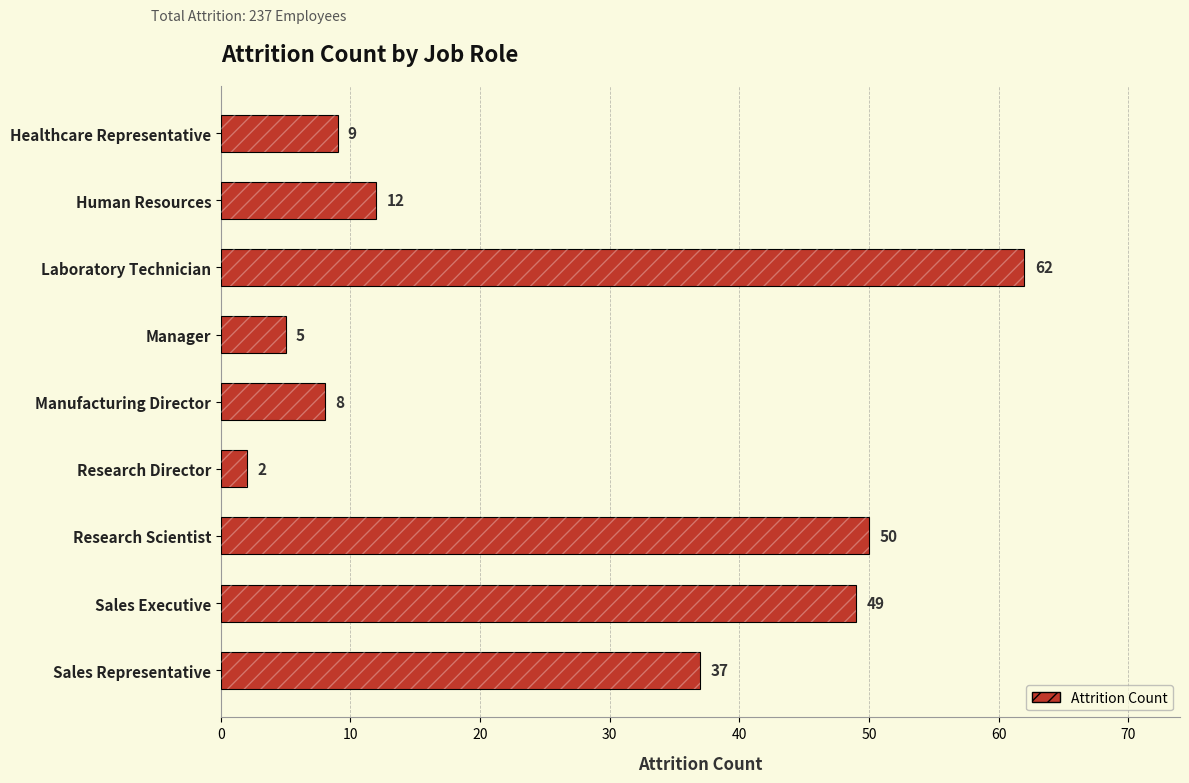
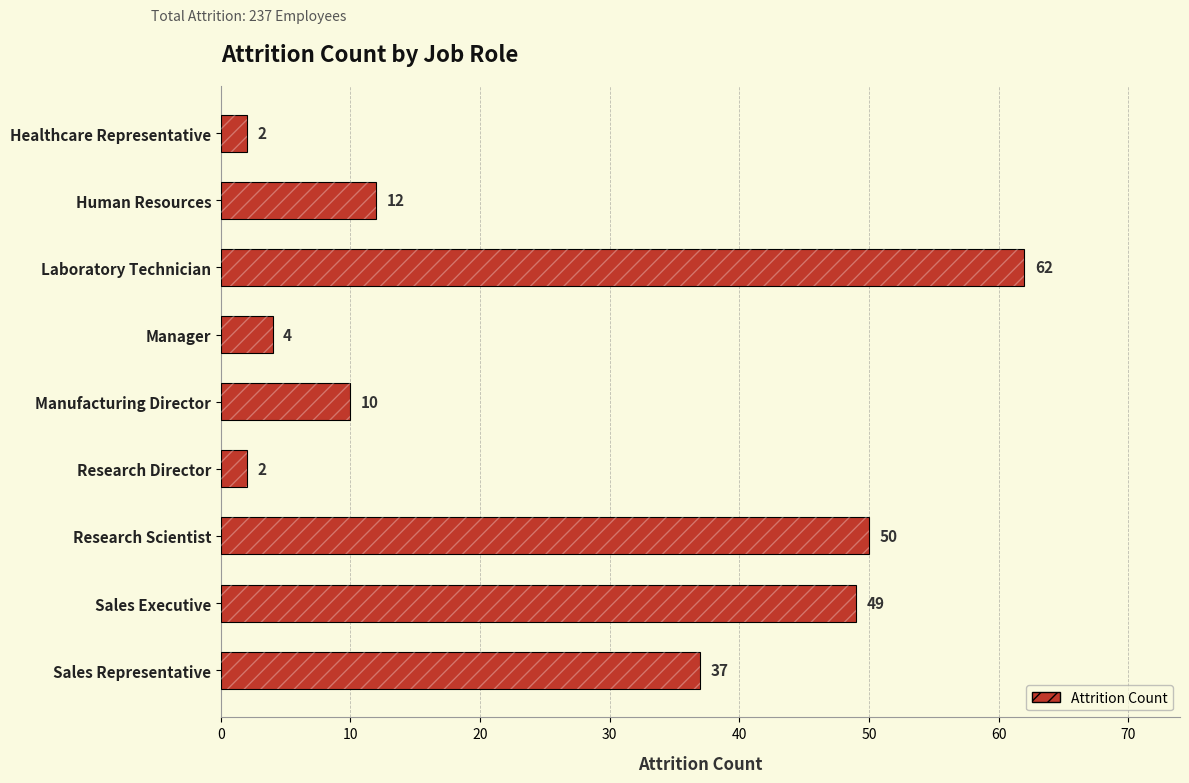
Attrition Count, Healthcare Representative: 9 -> 2
Attrition Count, Manager: 5 -> 4
Attrition Count, Manufacturing Director: 8 -> 10
